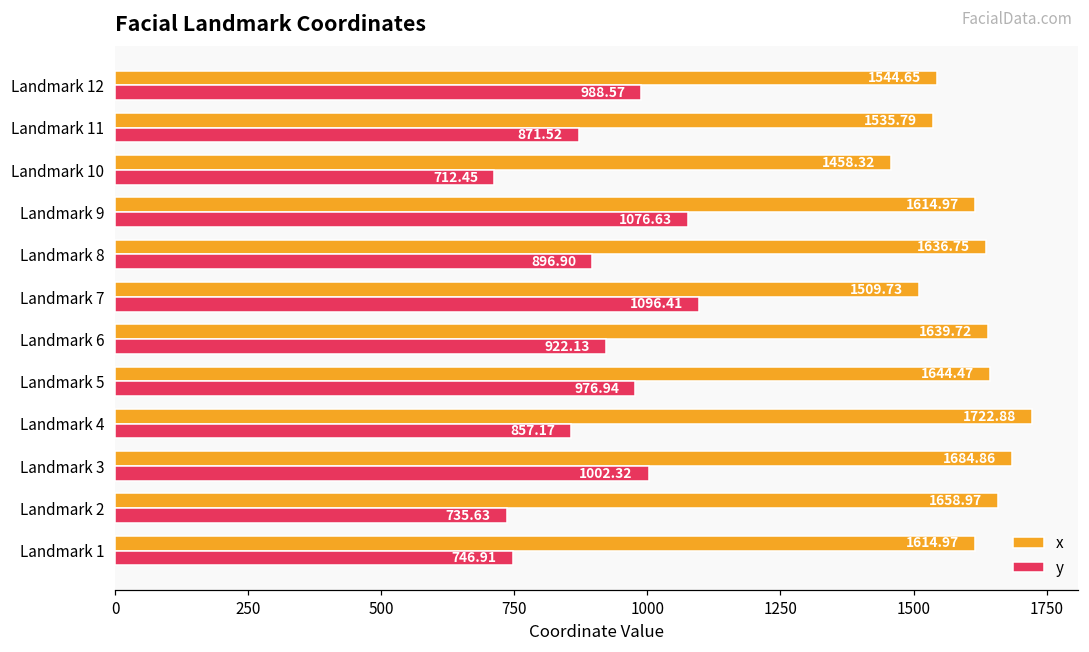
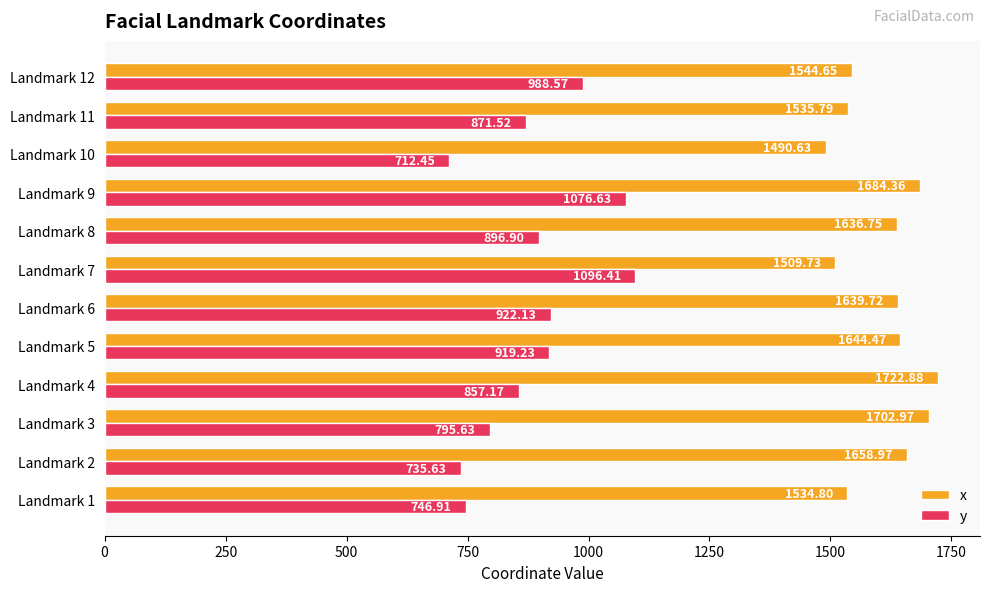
x, Landmark 10: 1458.32 -> 1490.63
x, Landmark 9: 1614.97 -> 1684.36
y, Landmark 5: 976.94 -> 919.23
x, Landmark 3: 1684.86 -> 1702.97
y, Landmark 3: 1002.32 -> 795.63
x, Landmark 1: 1614.97 -> 1534.80
